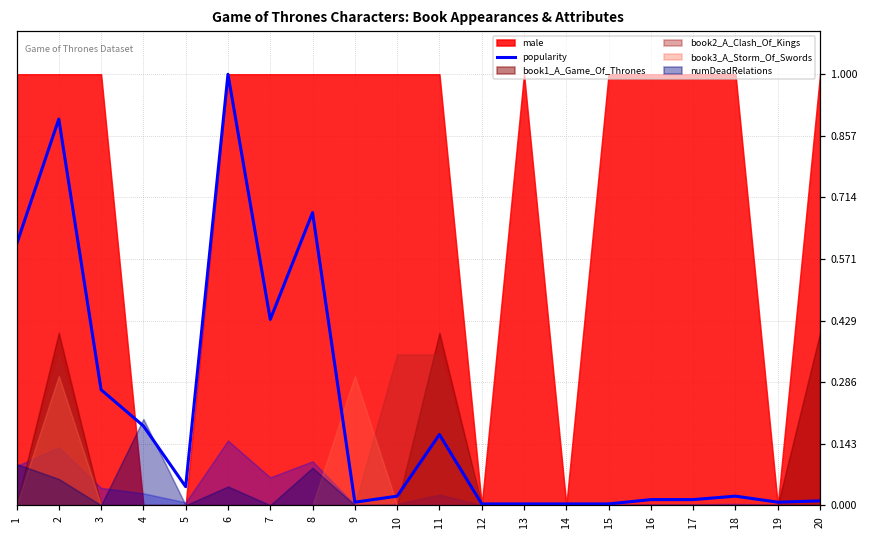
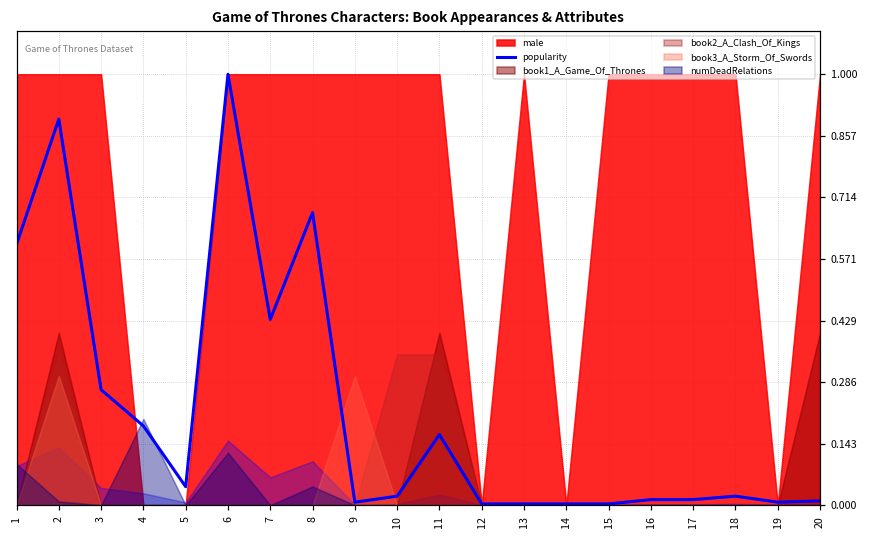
numDeadRelations, 2: 0.06 -> 0.01
numDeadRelations, 6: 0.04 -> 0.12
numDeadRelations, 8: 0.09 -> 0.04
